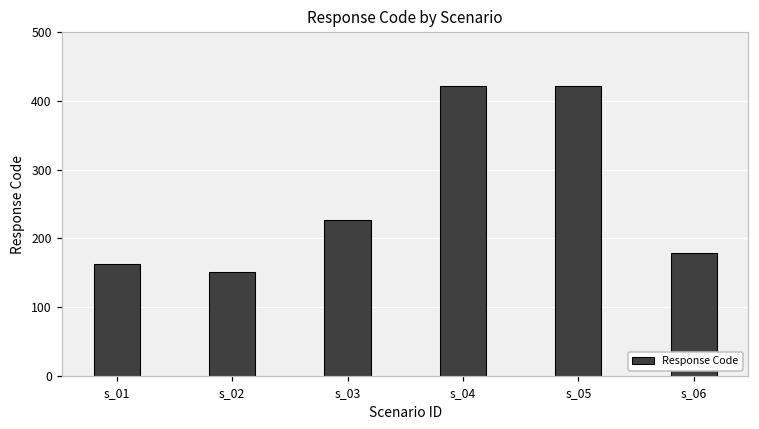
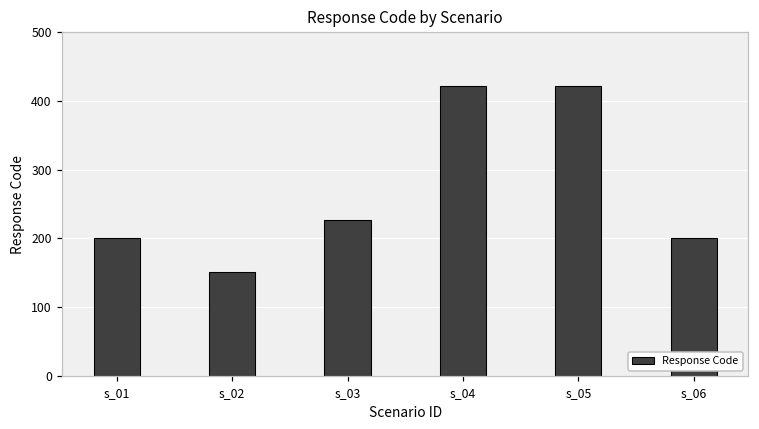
s_01: 160 -> 200
s_06: 180 -> 200
